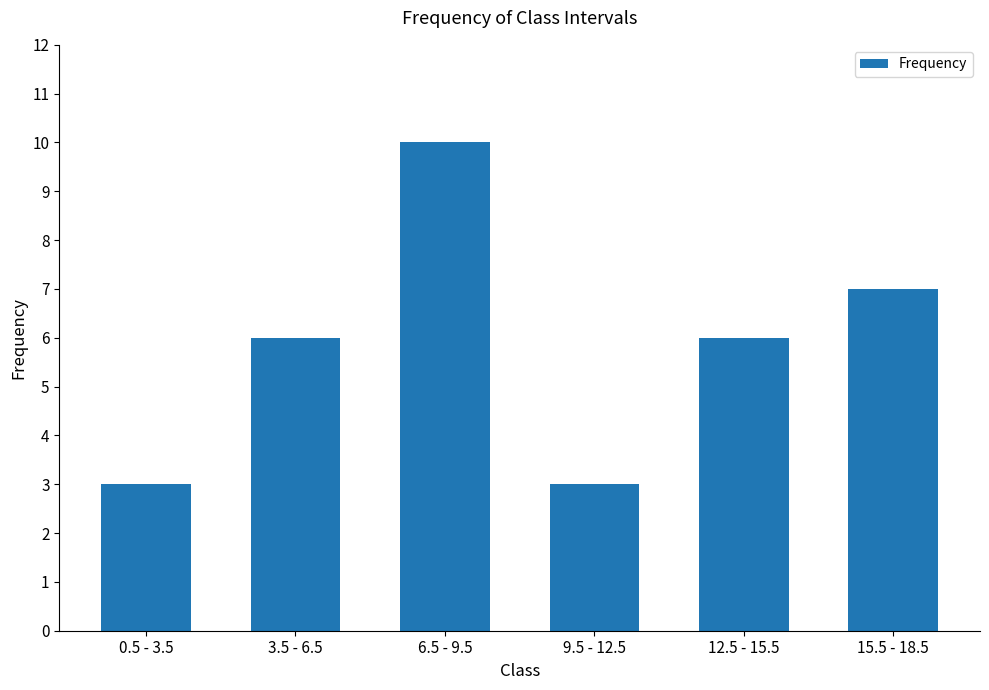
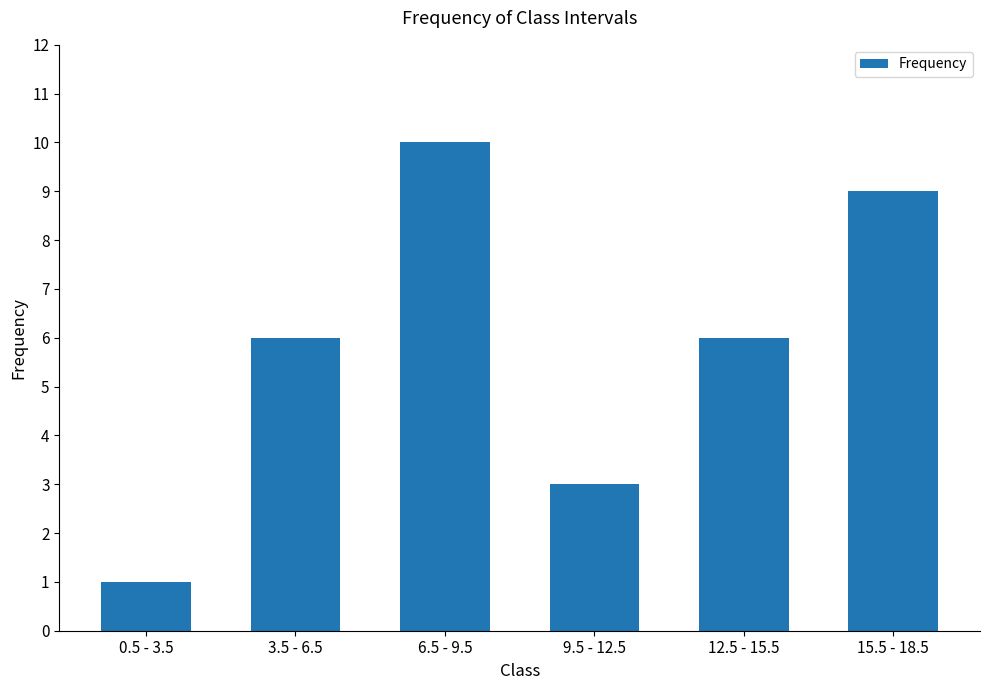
0.5 - 3.5: 3 -> 1
15.5 - 18.5: 7 -> 9
